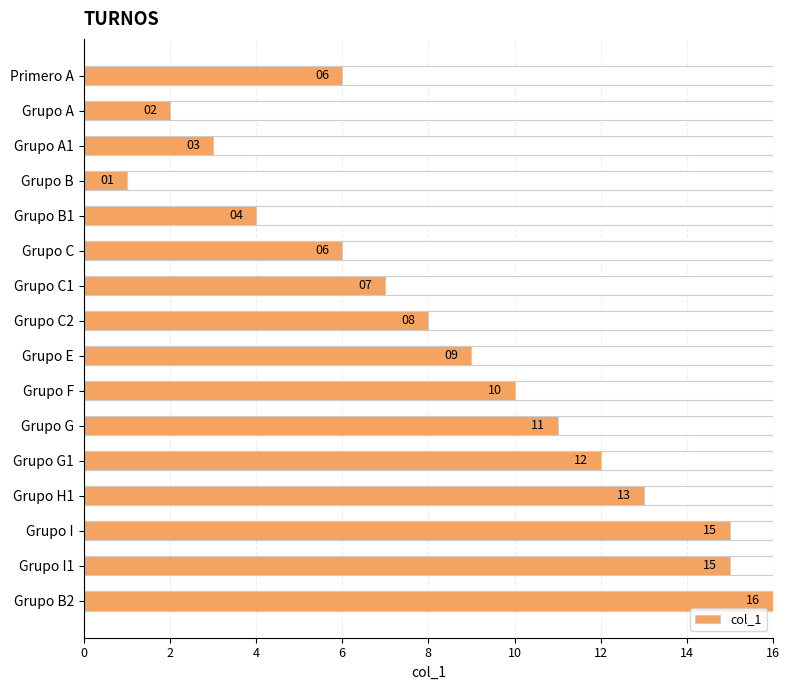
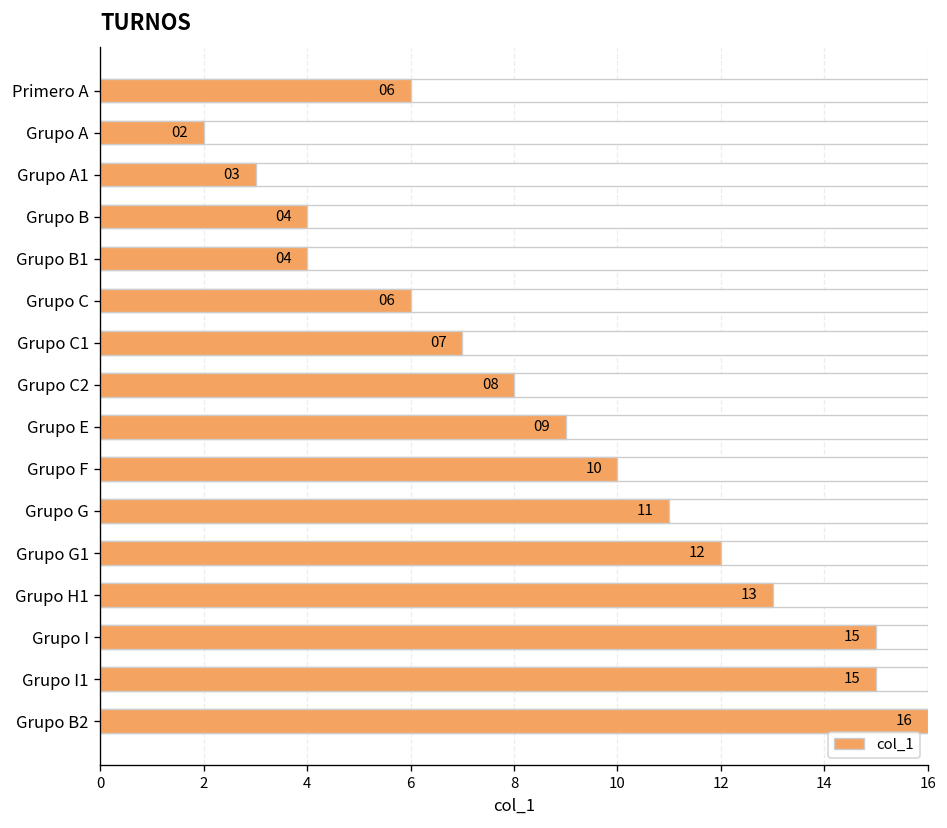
col_1, Grupo B: 01 -> 04
